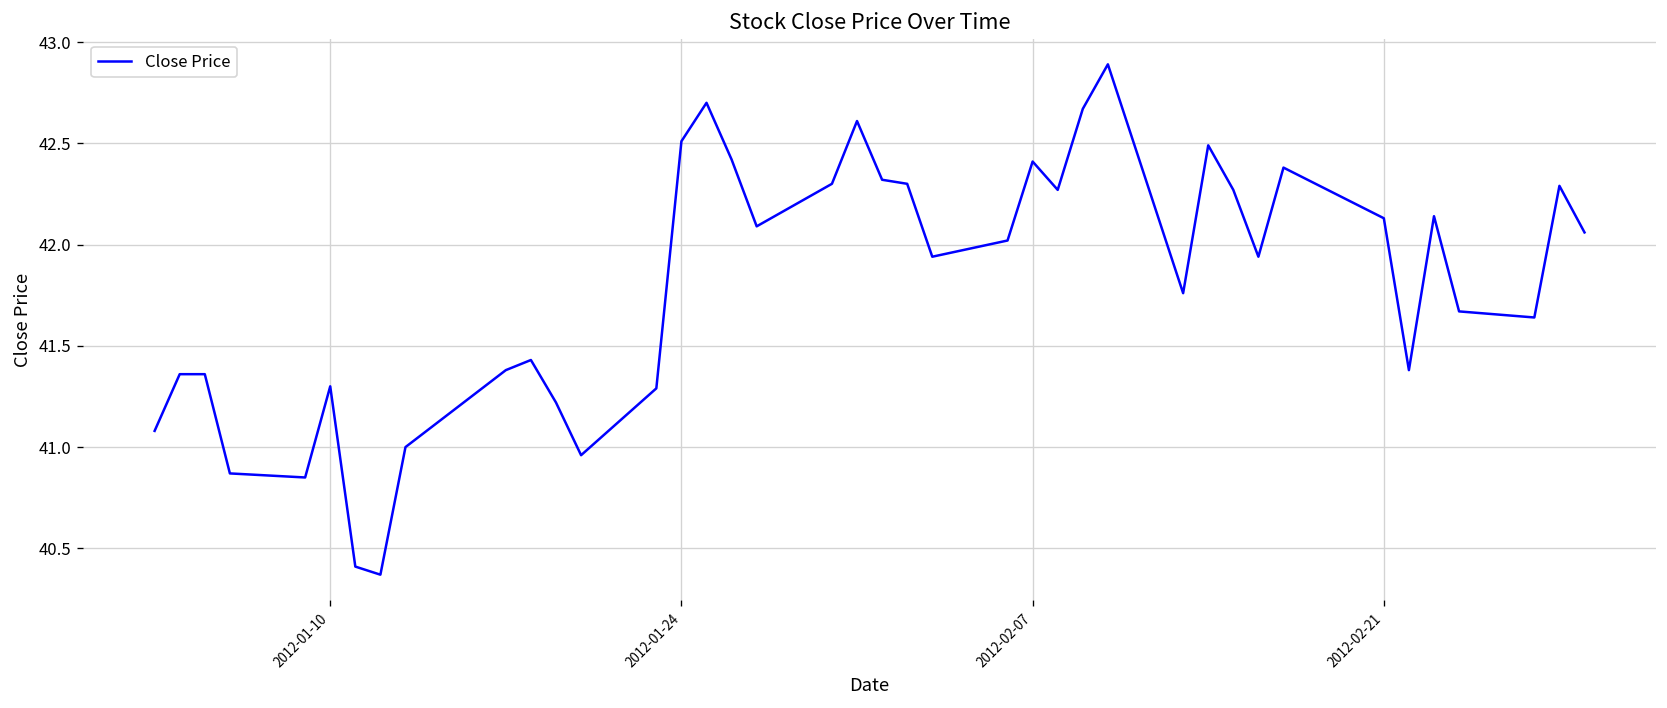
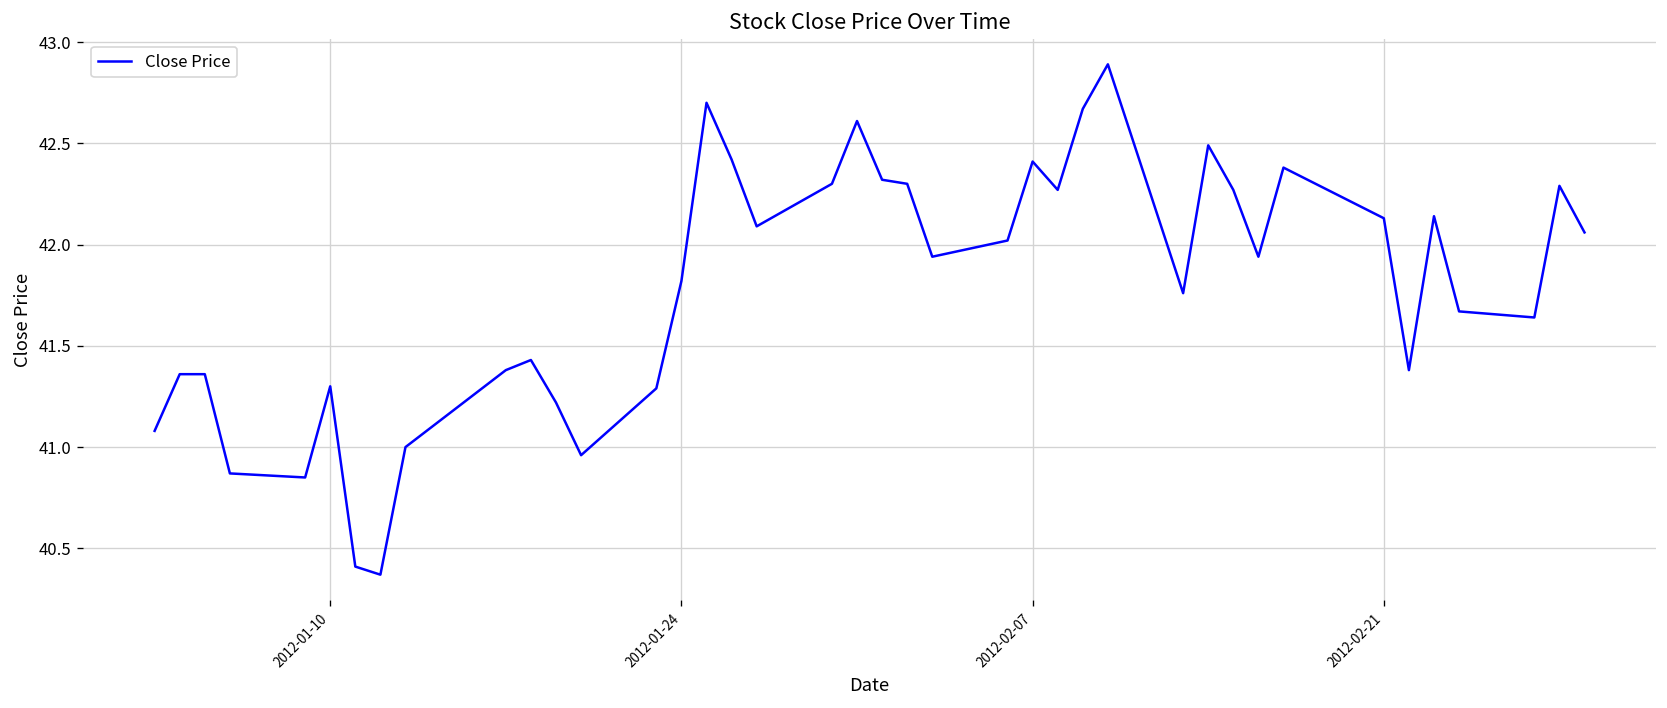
2012-01-24: 42.51 -> 41.82
